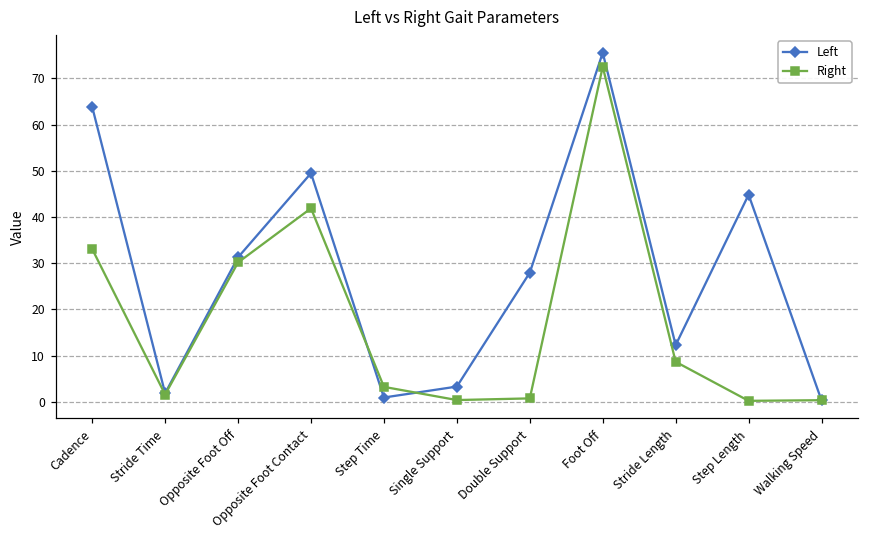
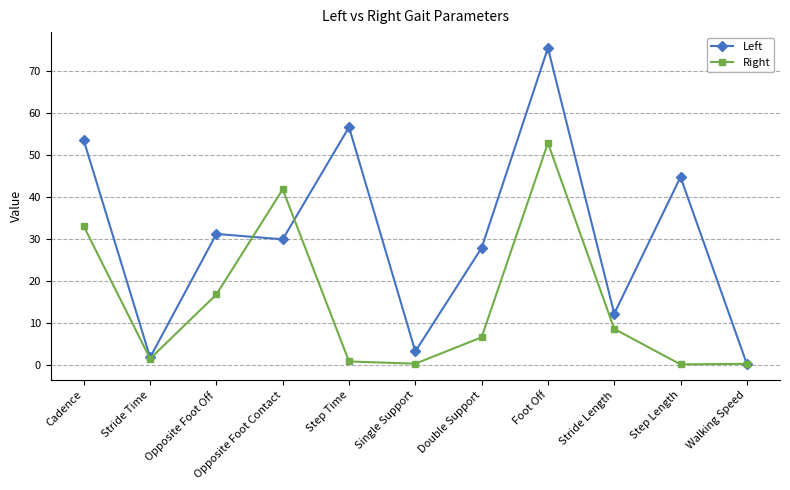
Left, Cadence: 64 -> 54
Right, Opposite Foot Off: 30 -> 17
Left, Opposite Foot Contact: 49 -> 30
Left, Step Time: 1 -> 57
Right, Step Time: 3 -> 1
Right, Double Support: 1 -> 7
Right, Foot Off: 72 -> 53
